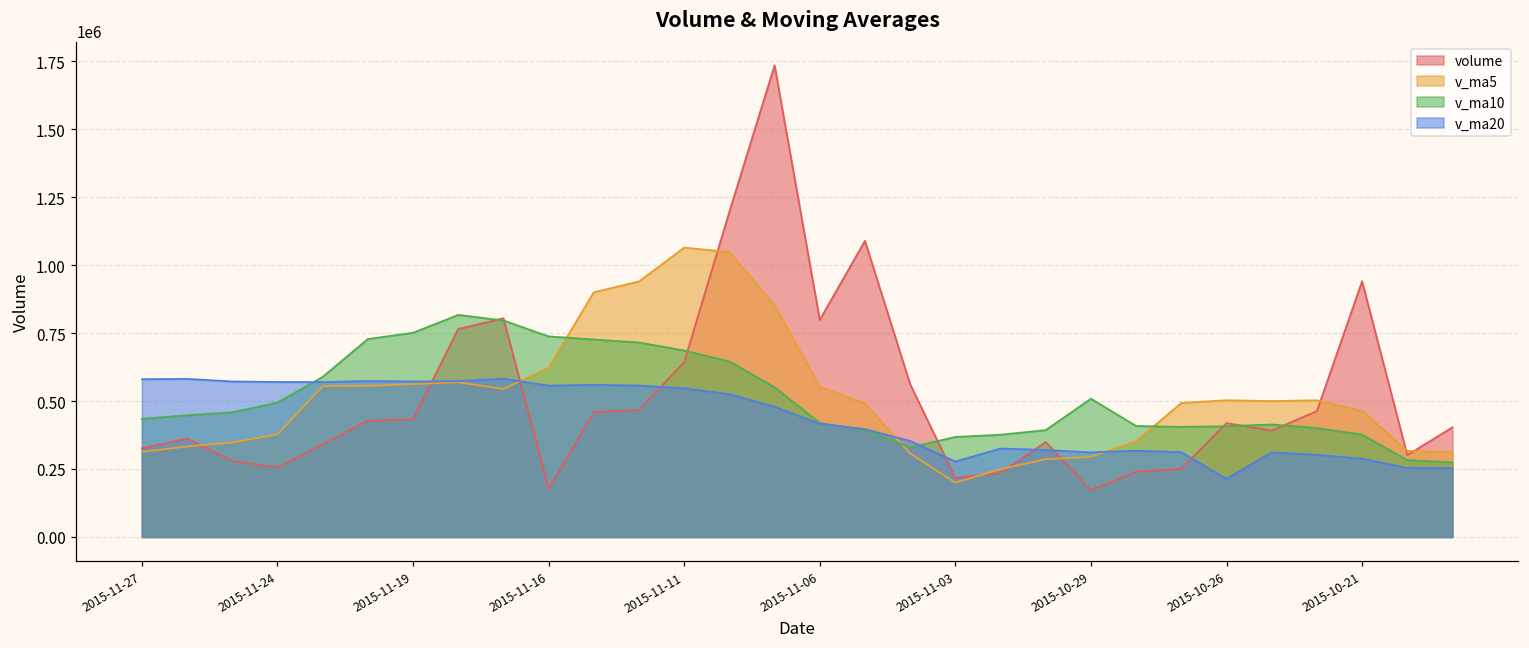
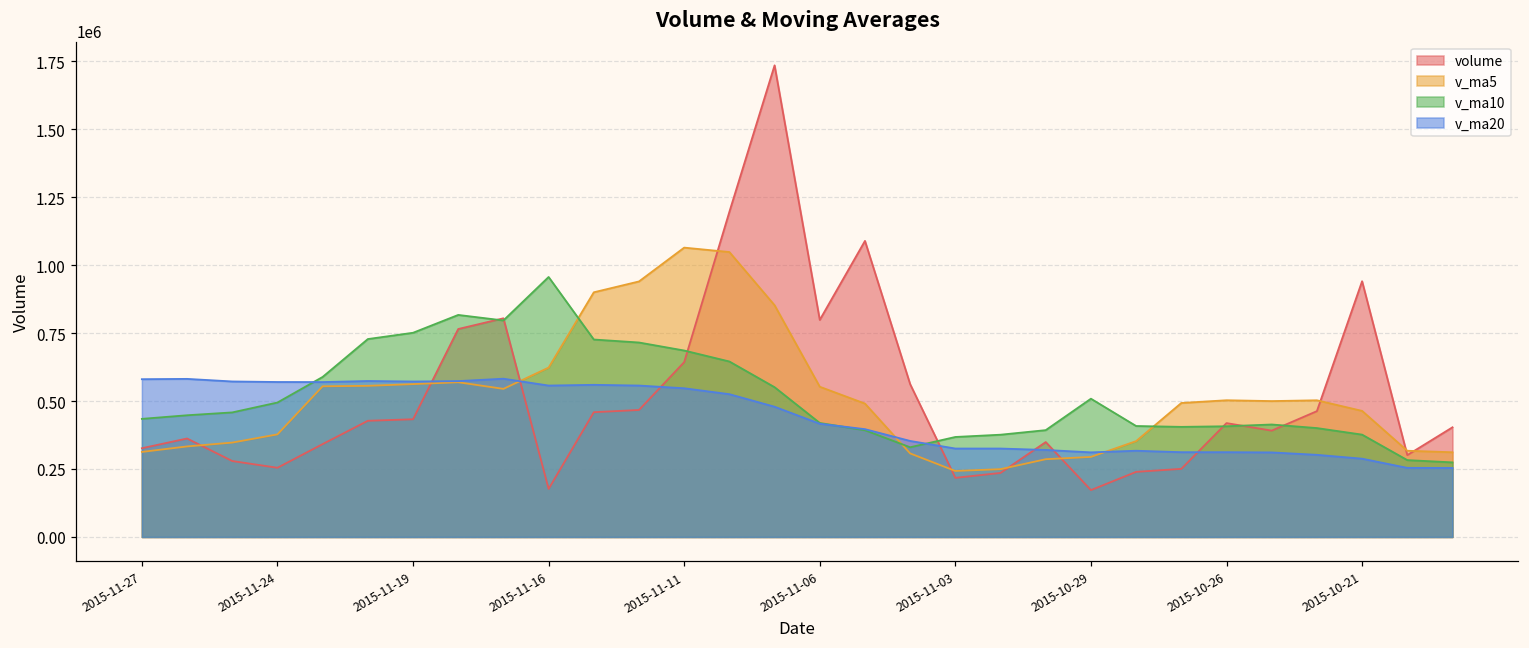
v_ma10, 2015-11-16: 740000 -> 960000
v_ma5, 2015-11-03: 200000 -> 240000
v_ma20, 2015-11-03: 280000 -> 330000
v_ma20, 2015-10-26: 210000 -> 310000
